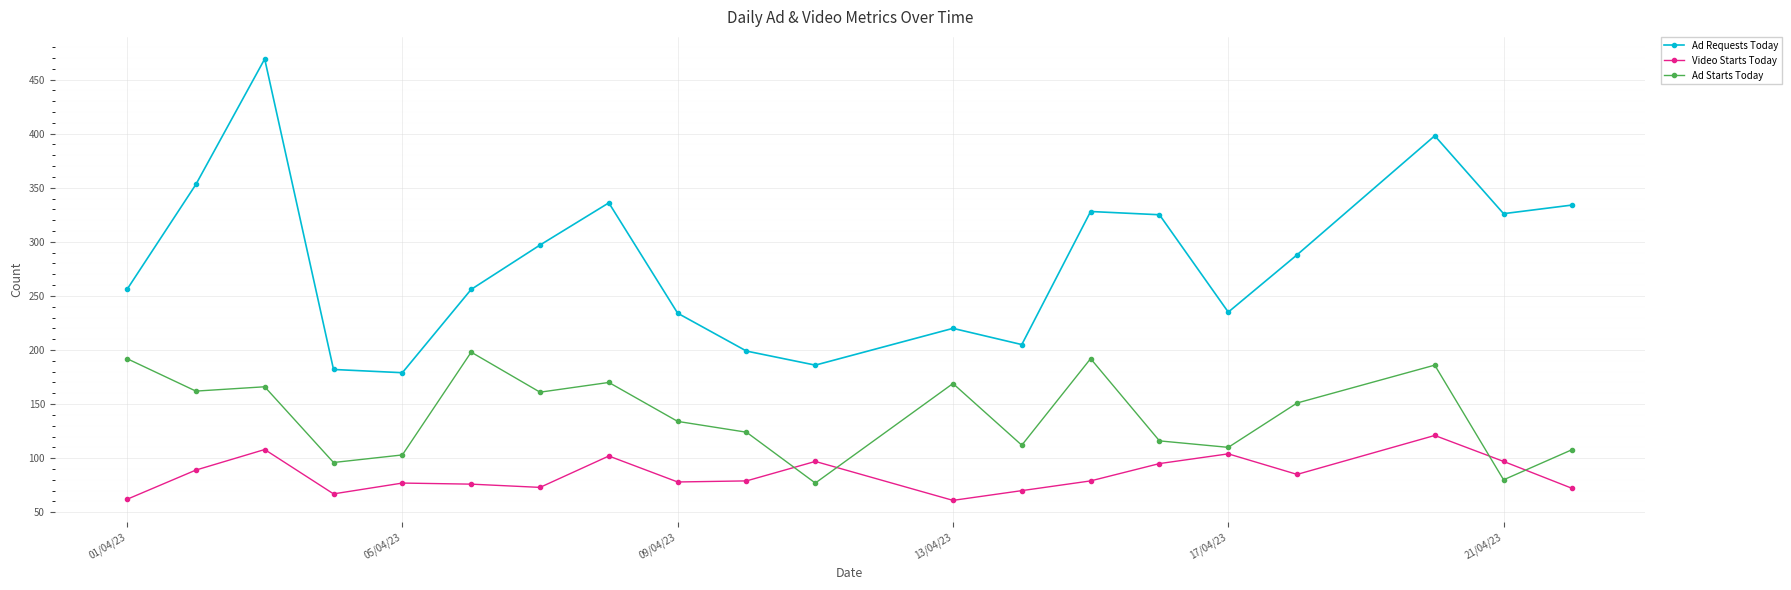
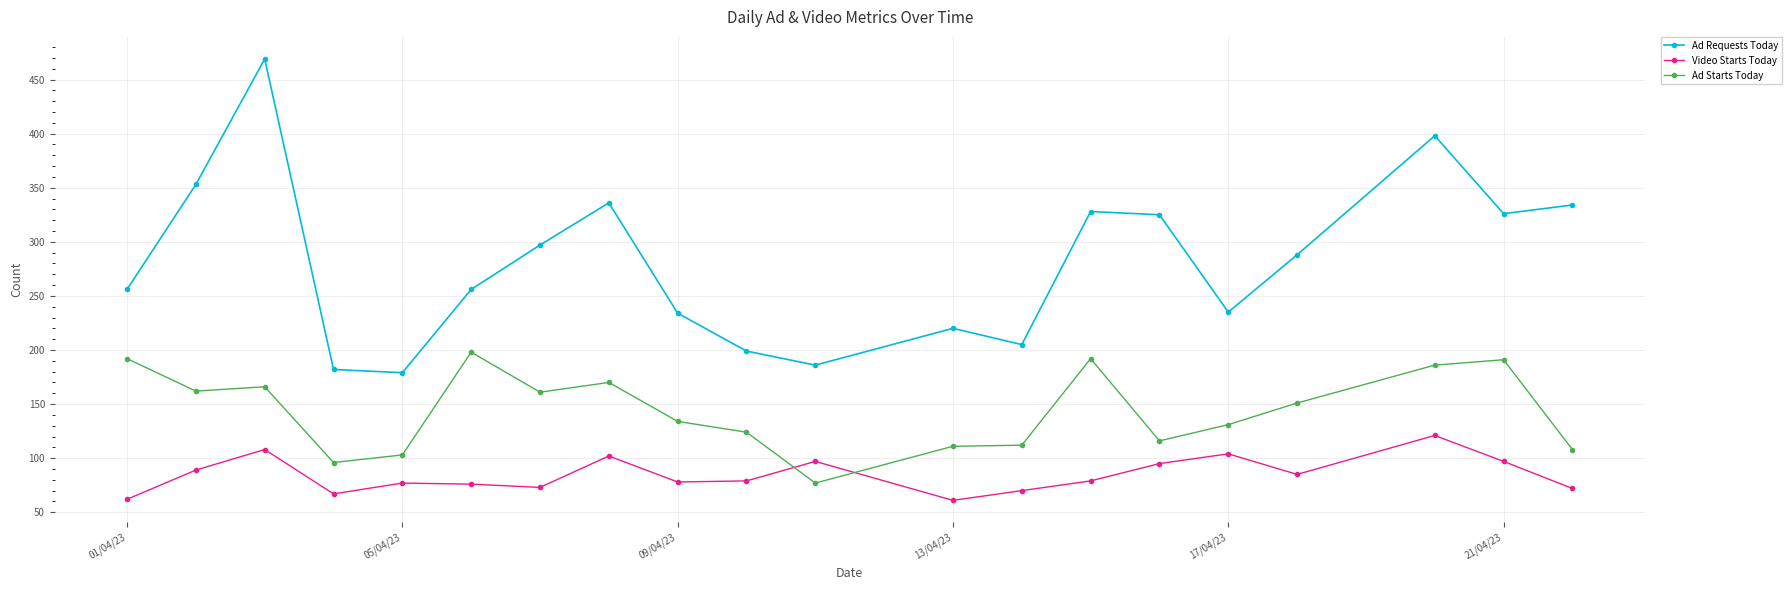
Ad Starts Today, 13/04/23: 169 -> 111
Ad Starts Today, 17/04/23: 110 -> 131
Ad Starts Today, 21/04/23: 80 -> 191
